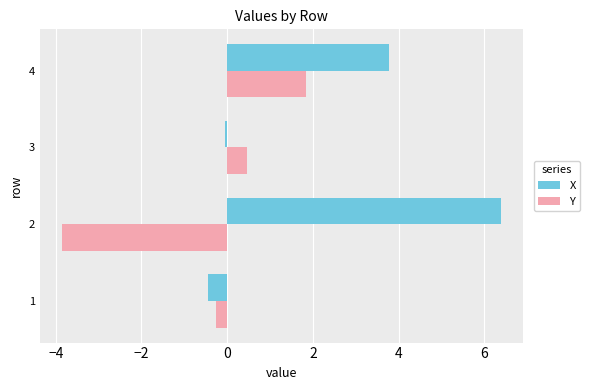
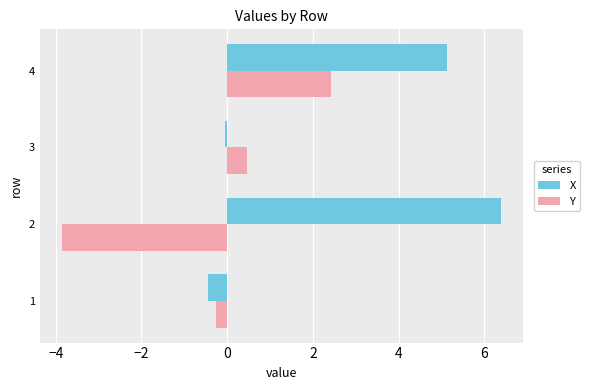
X, 4: 3.8 -> 5.1
Y, 4: 1.8 -> 2.4
